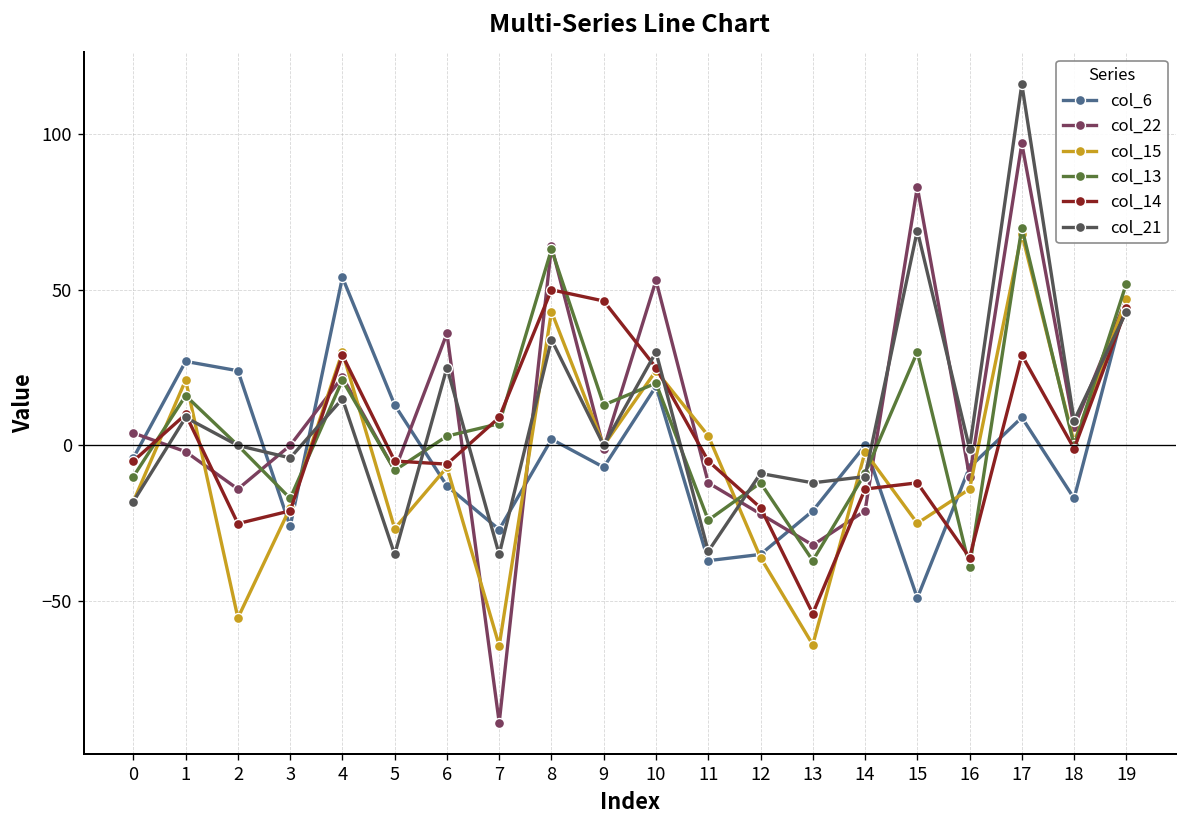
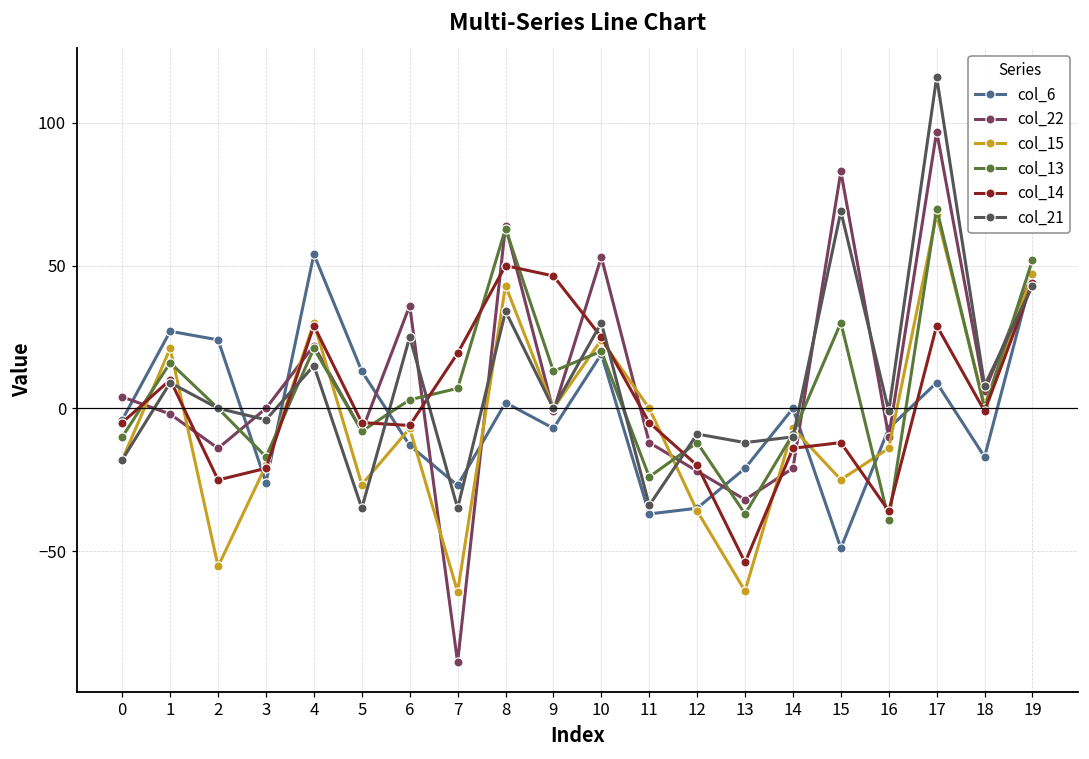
col_14, 7: 9 -> 19
col_15, 11: 3 -> 0
col_15, 14: -2 -> -7
